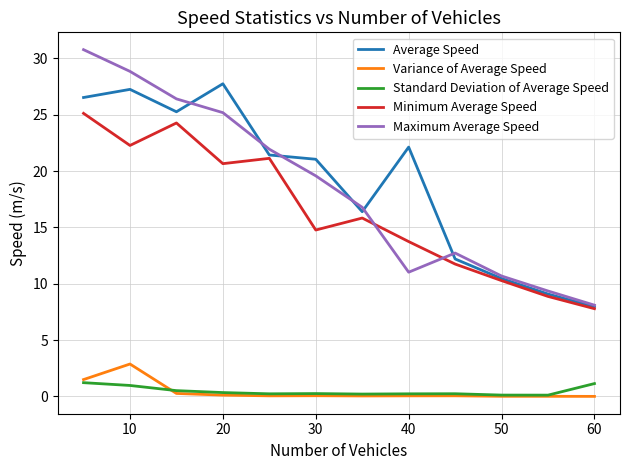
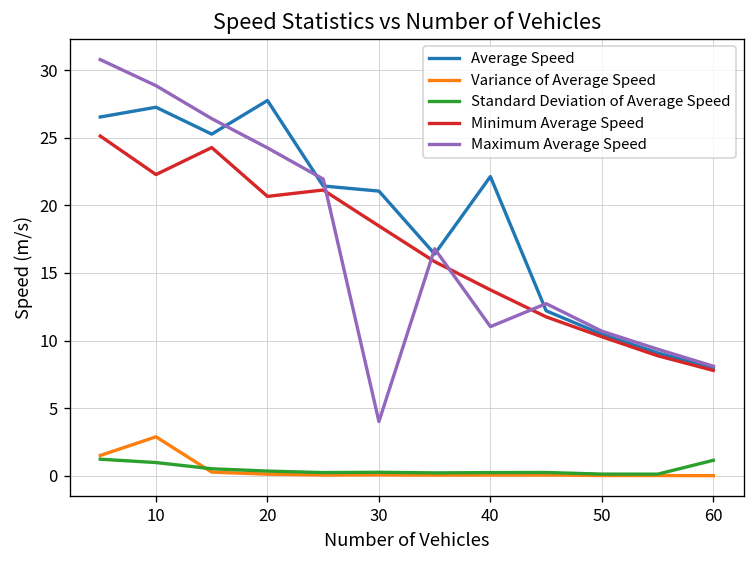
Maximum Average Speed, 20: 25.2 -> 24.3
Minimum Average Speed, 30: 14.8 -> 18.5
Maximum Average Speed, 30: 19.6 -> 4.0
